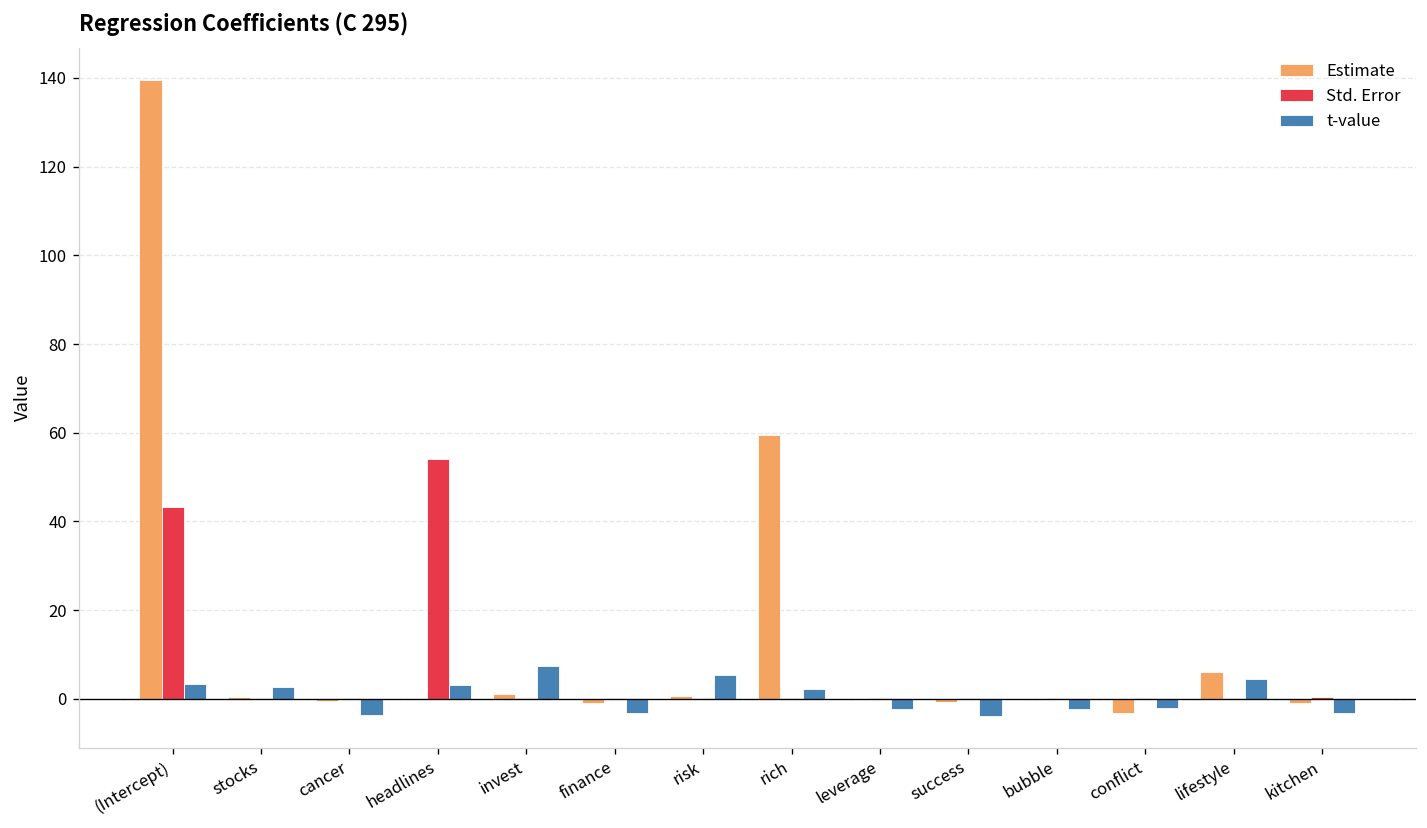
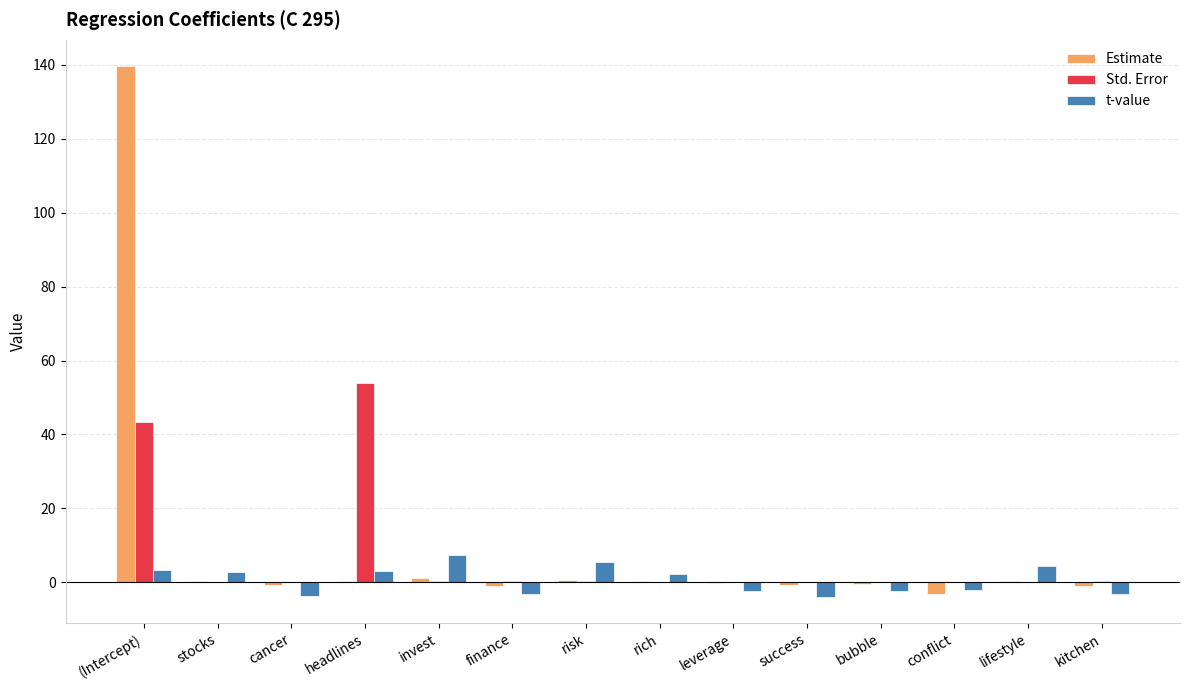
Estimate, rich: 59 -> 0
Estimate, lifestyle: 6 -> 0
